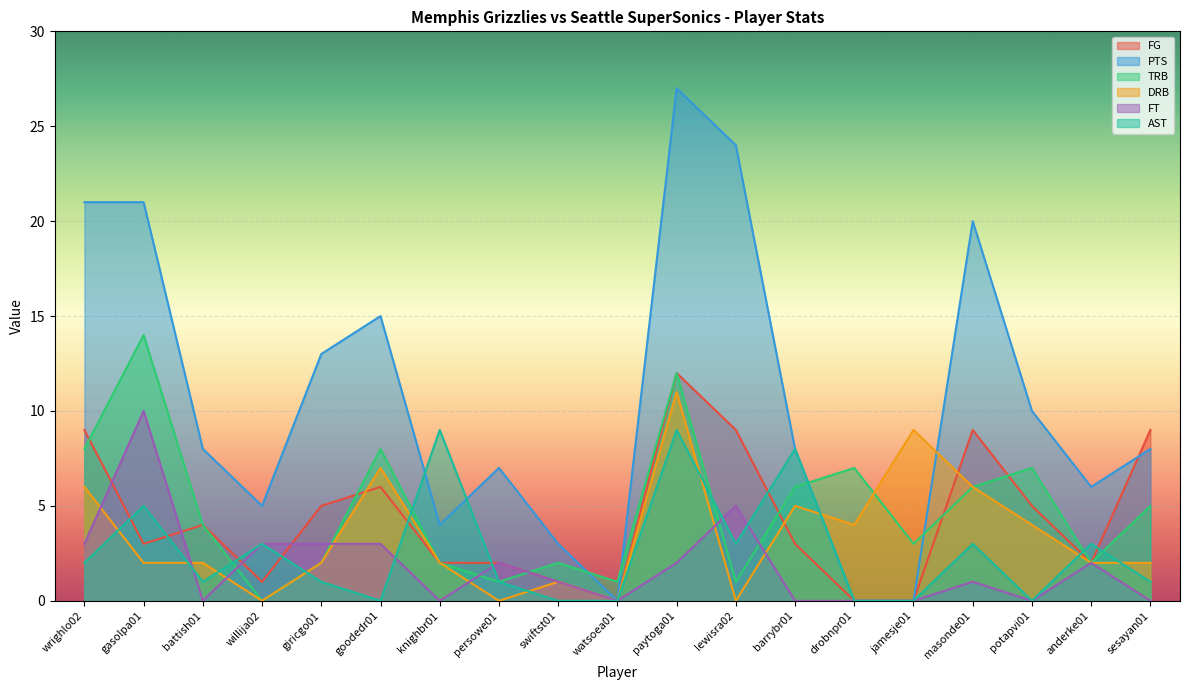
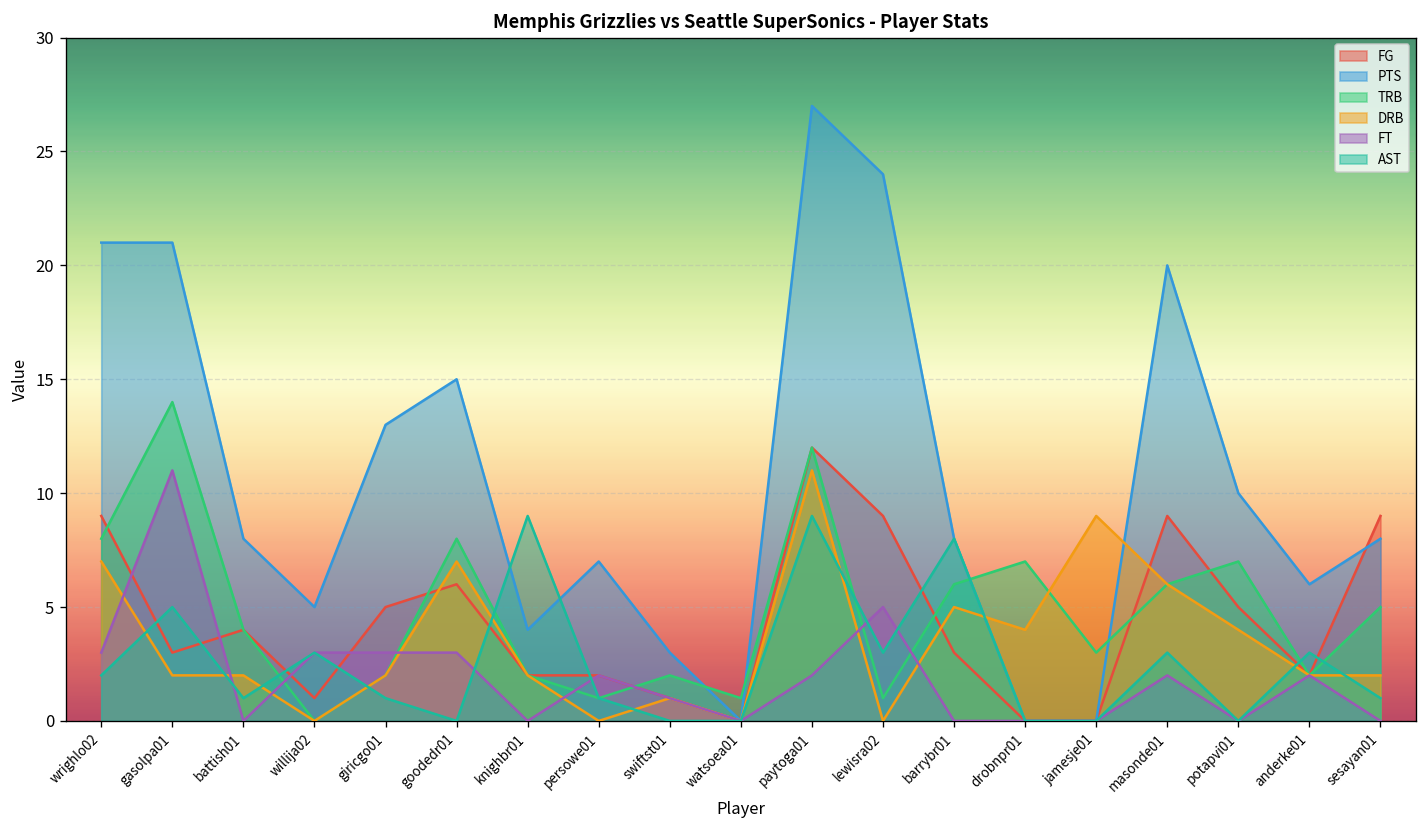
DRB, wrighlo02: 6 -> 7
FT, gasolpa01: 10 -> 11
FT, masonde01: 1 -> 2
